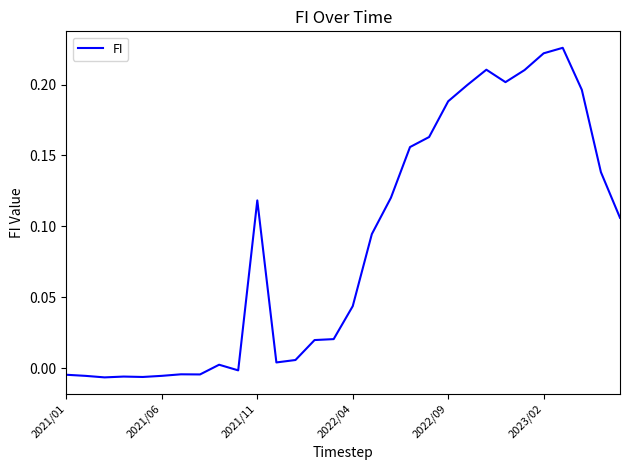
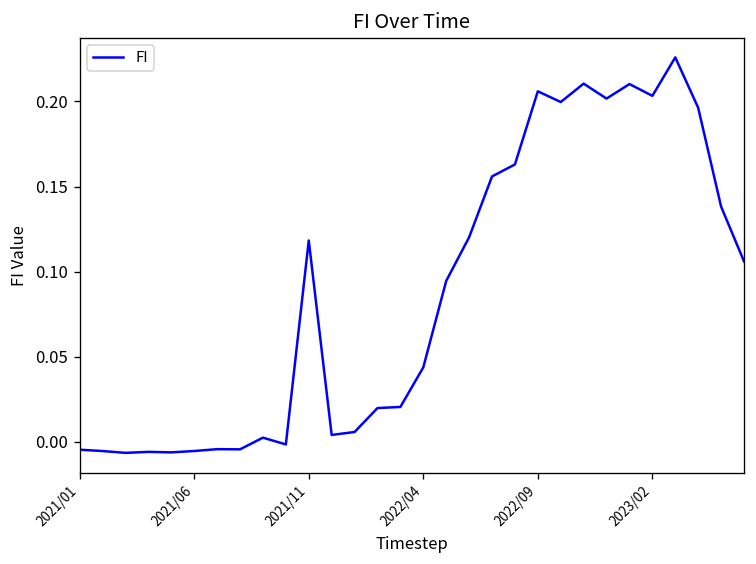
2022/09: 0.188 -> 0.206
2023/02: 0.222 -> 0.203
